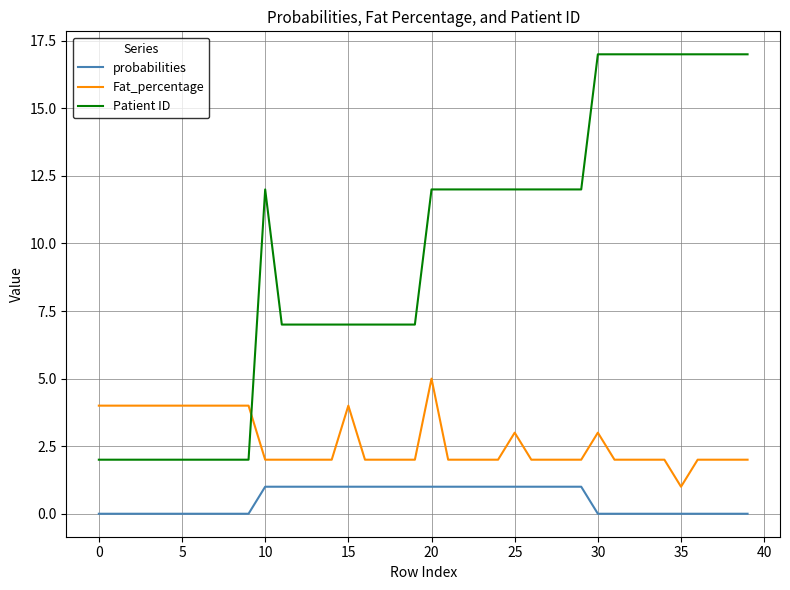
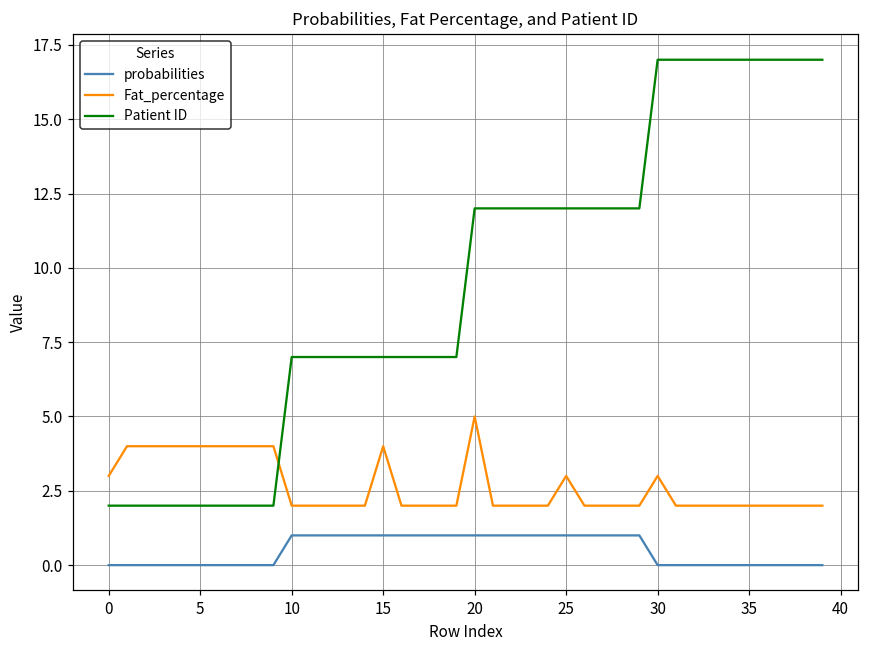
Fat_percentage, 0: 4 -> 3
Patient ID, 10: 12 -> 7
Fat_percentage, 35: 1 -> 2
